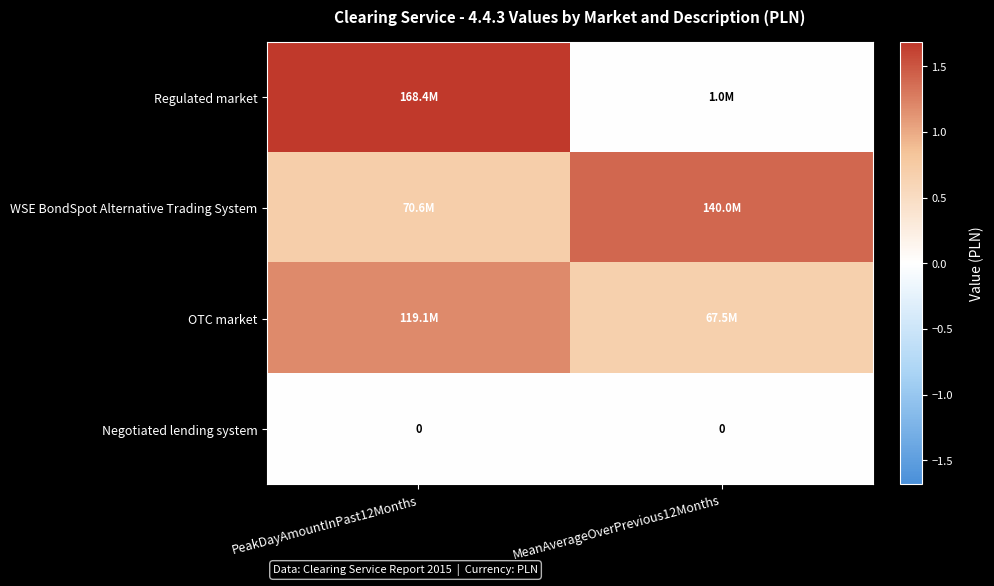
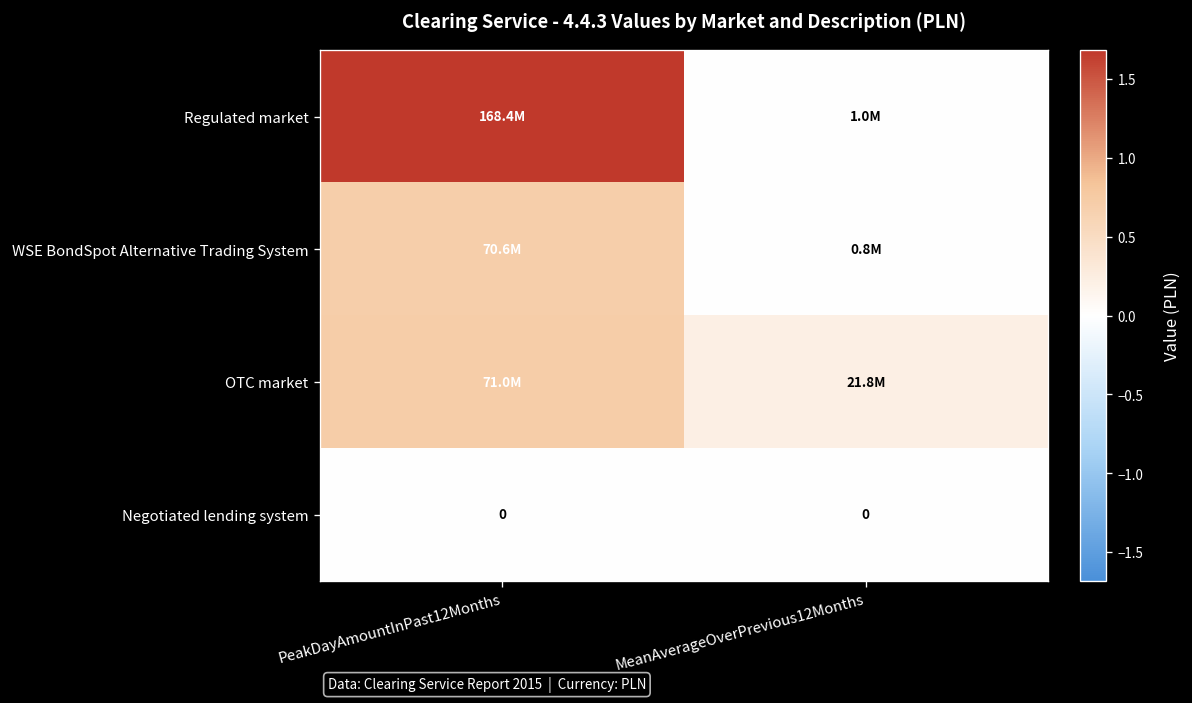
WSE BondSpot Alternative Trading System, MeanAverageOverPrevious12Months: 140.0M -> 0.8M
OTC market, PeakDayAmountInPast12Months: 119.1M -> 71.0M
OTC market, MeanAverageOverPrevious12Months: 67.5M -> 21.8M
